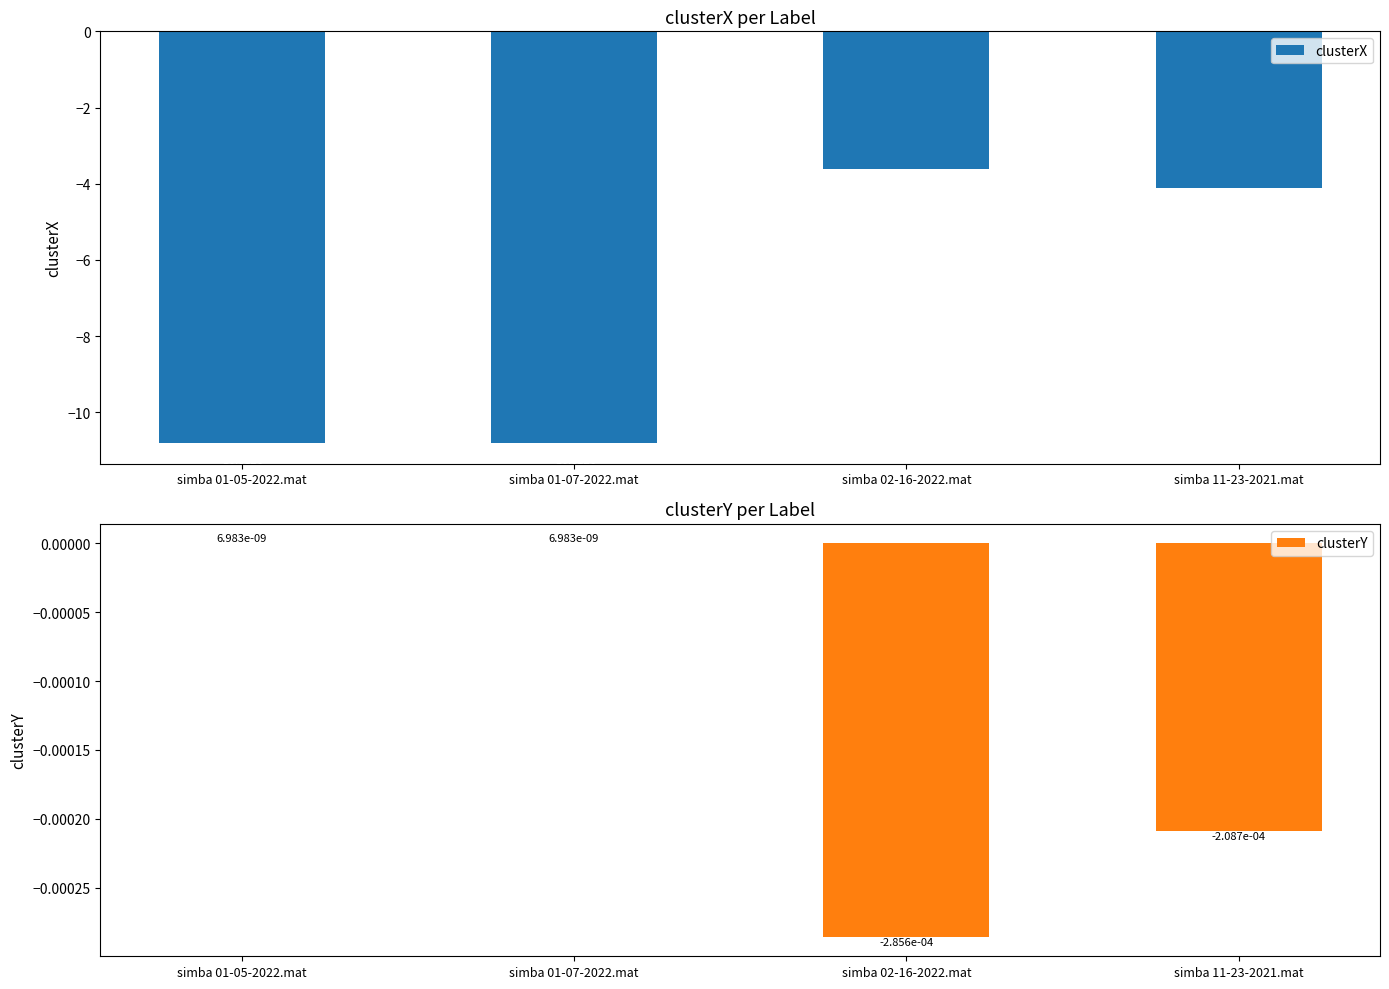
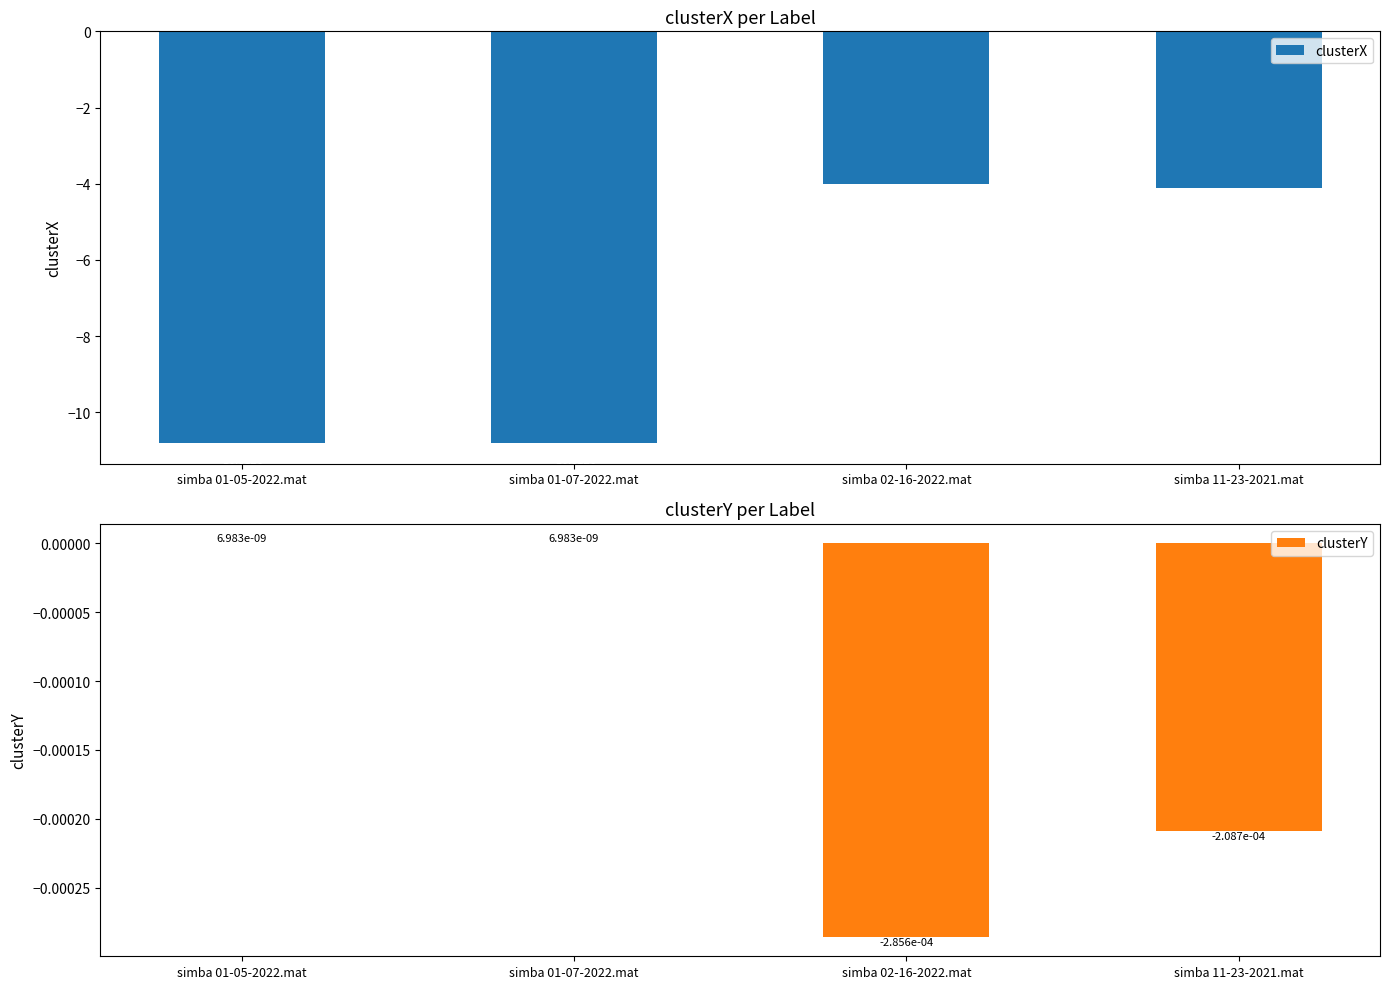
clusterX per Label, simba 02-16-2022.mat: -3.6 -> -4.0
